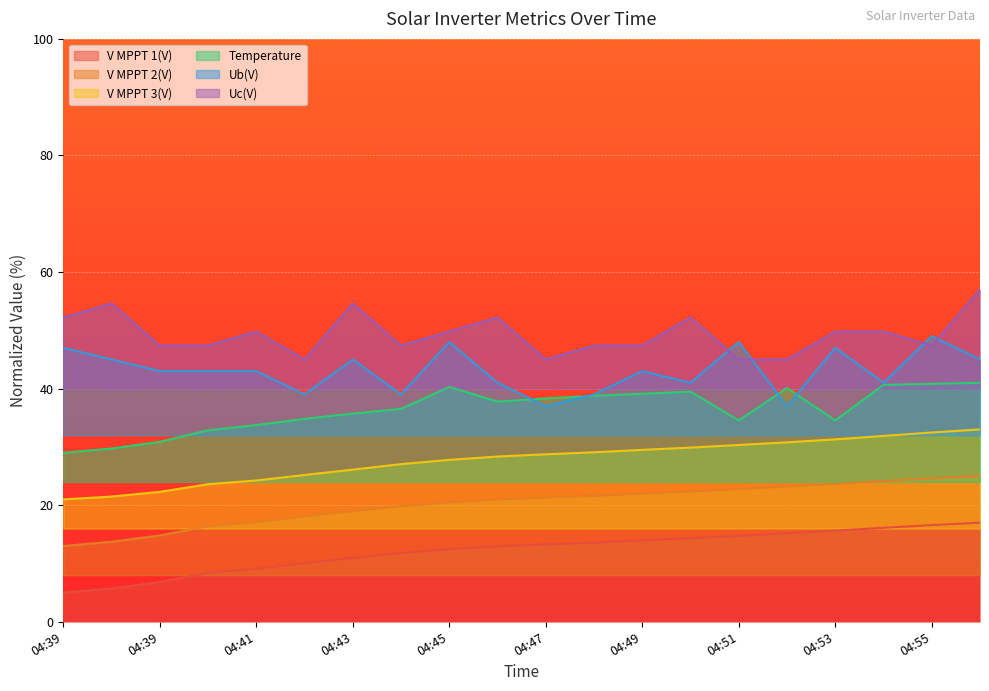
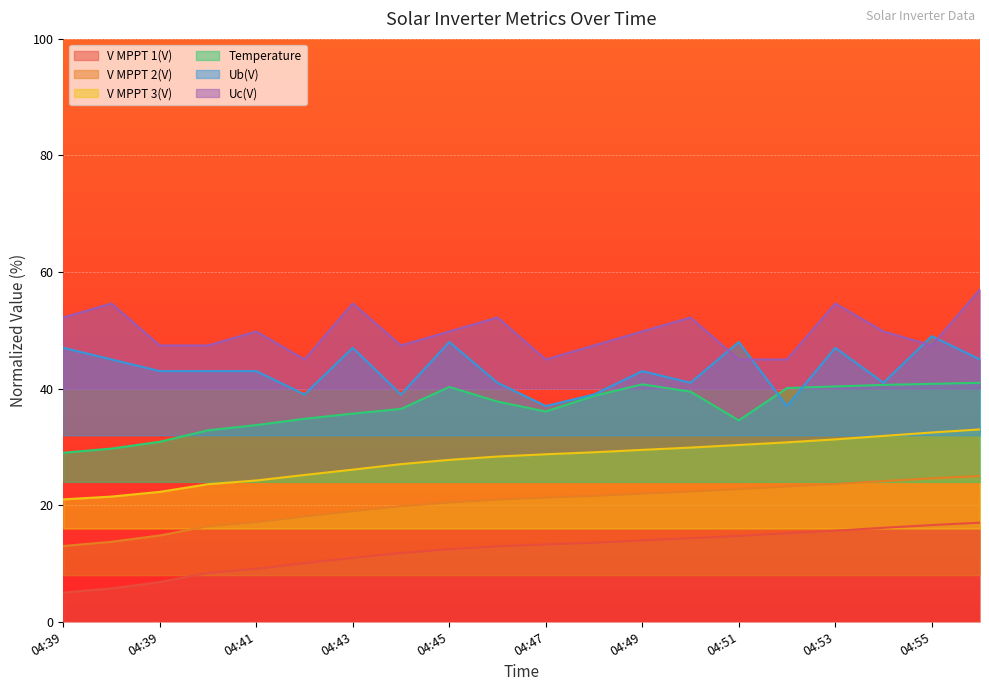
Ub(V), 04:43: 45 -> 47
Temperature, 04:47: 38 -> 36
Temperature, 04:49: 39 -> 41
Uc(V), 04:49: 47 -> 50
Temperature, 04:53: 35 -> 40
Uc(V), 04:53: 50 -> 55
